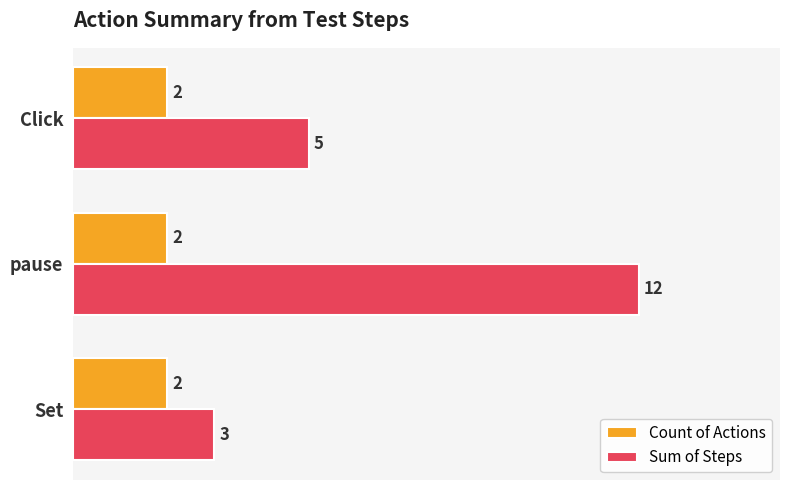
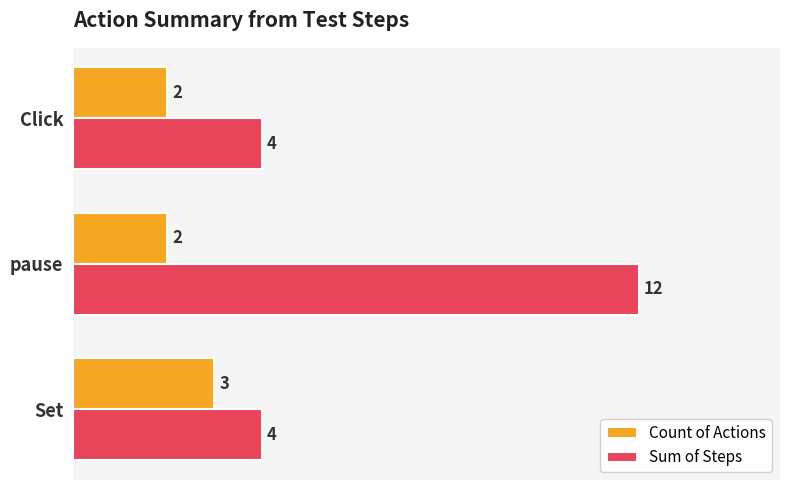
Sum of Steps, Click: 5 -> 4
Count of Actions, Set: 2 -> 3
Sum of Steps, Set: 3 -> 4
